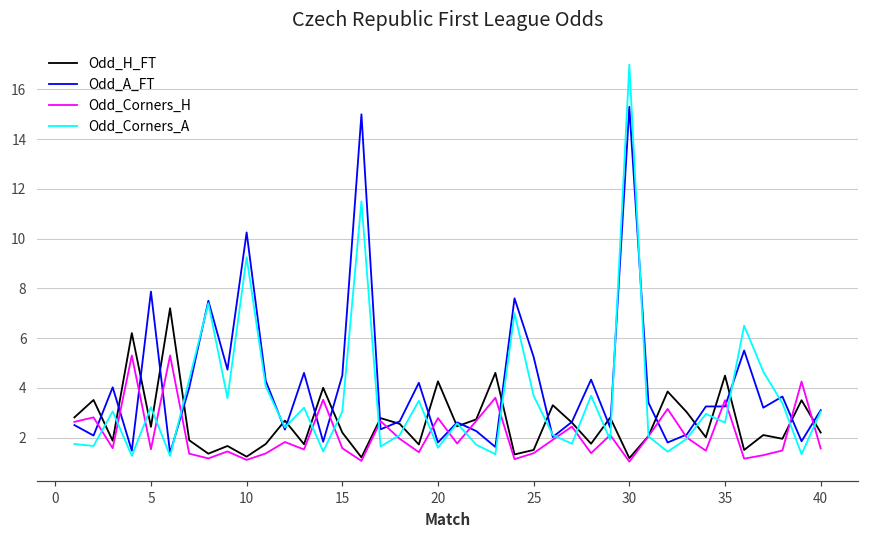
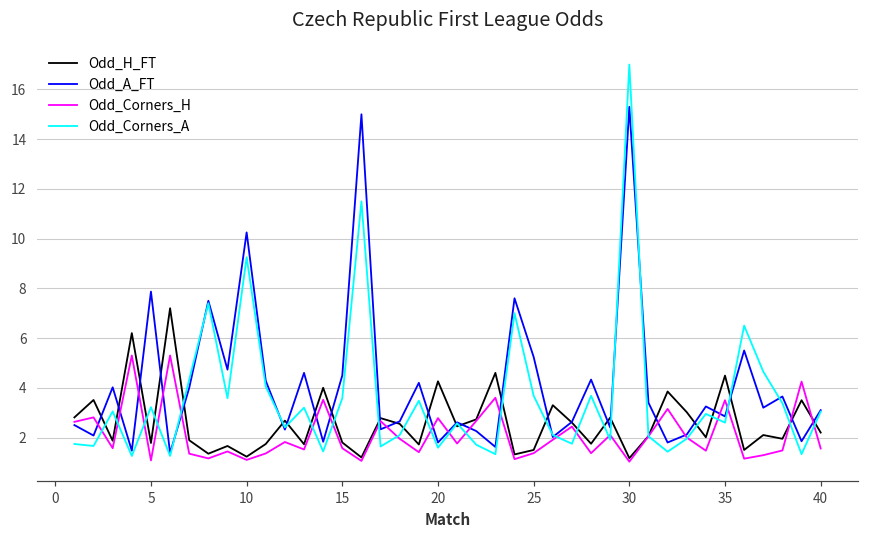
Odd_H_FT, 5: 2.4 -> 1.8
Odd_Corners_H, 5: 1.5 -> 1.1
Odd_H_FT, 15: 2.2 -> 1.8
Odd_Corners_A, 15: 3.0 -> 3.6
Odd_A_FT, 35: 3.3 -> 2.9
